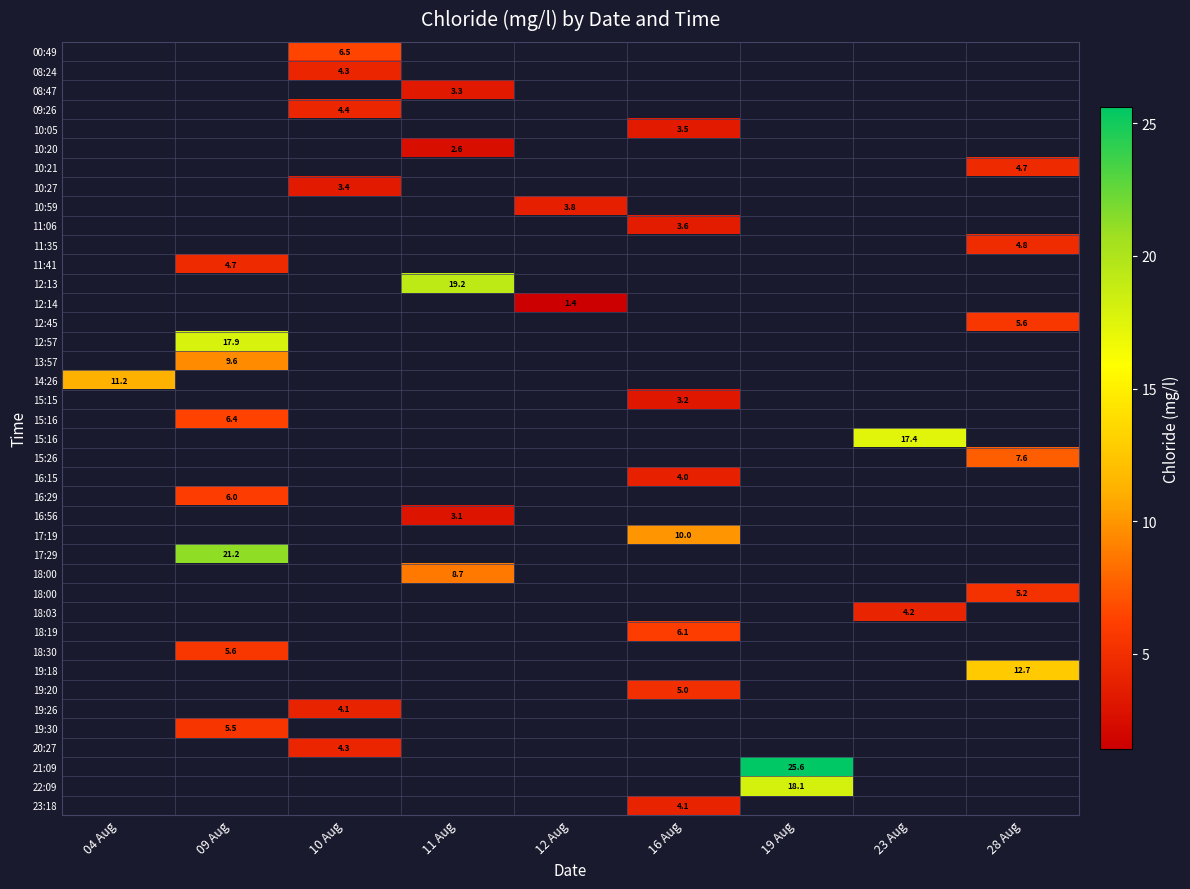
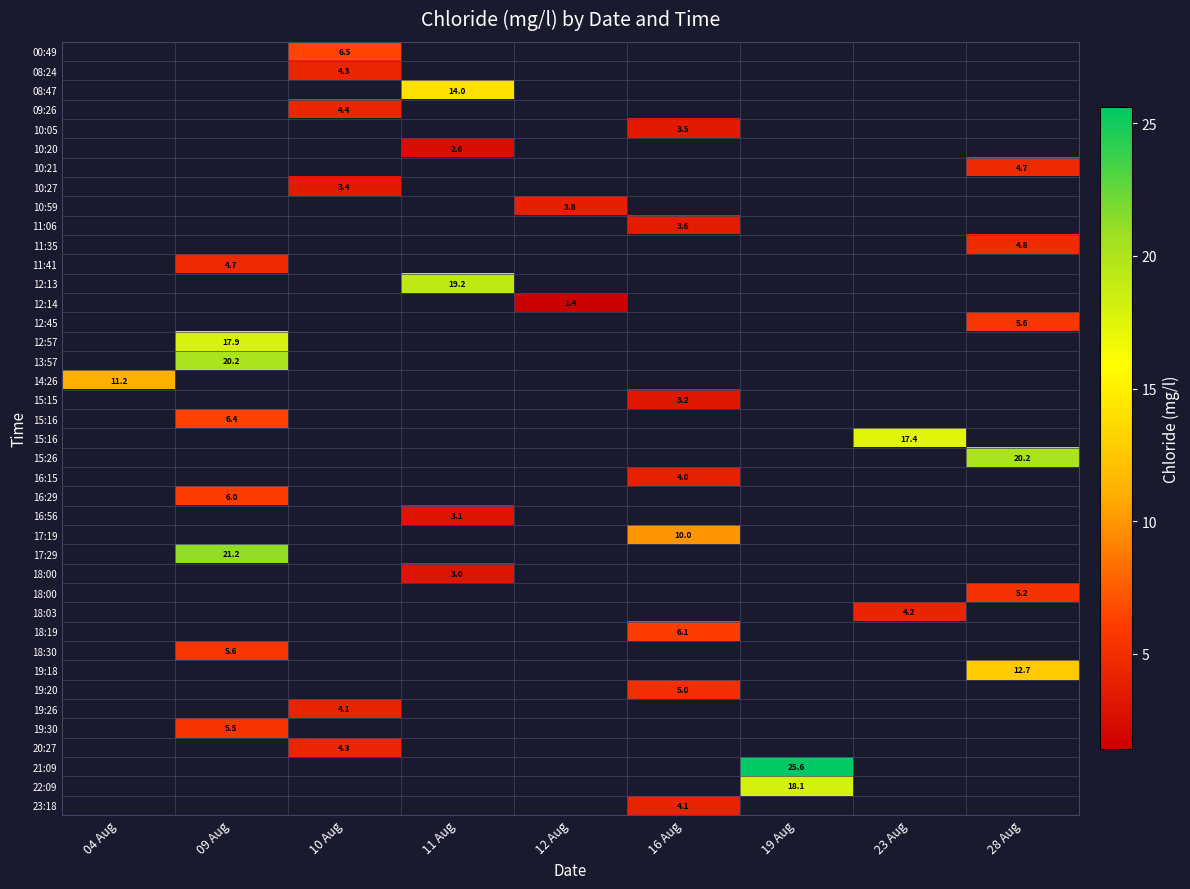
08:47, 11 Aug: 3.3 -> 14.0
13:57, 09 Aug: 9.6 -> 20.2
15:26, 28 Aug: 7.6 -> 20.2
18:00, 11 Aug: 8.7 -> 3.0
